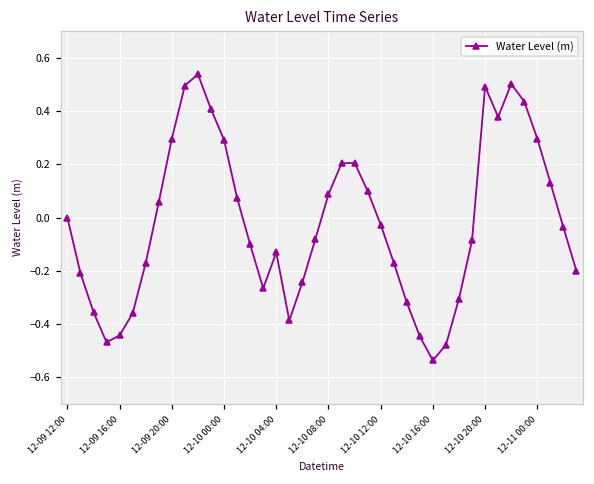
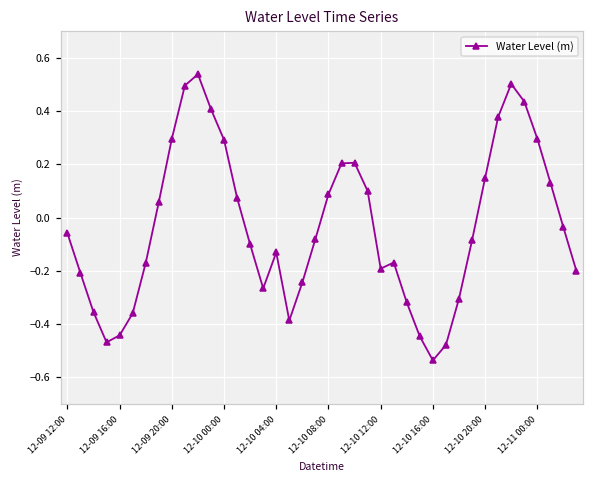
12-09 12:00: 0.00 -> -0.06
12-10 12:00: -0.03 -> -0.19
12-10 20:00: 0.49 -> 0.15
